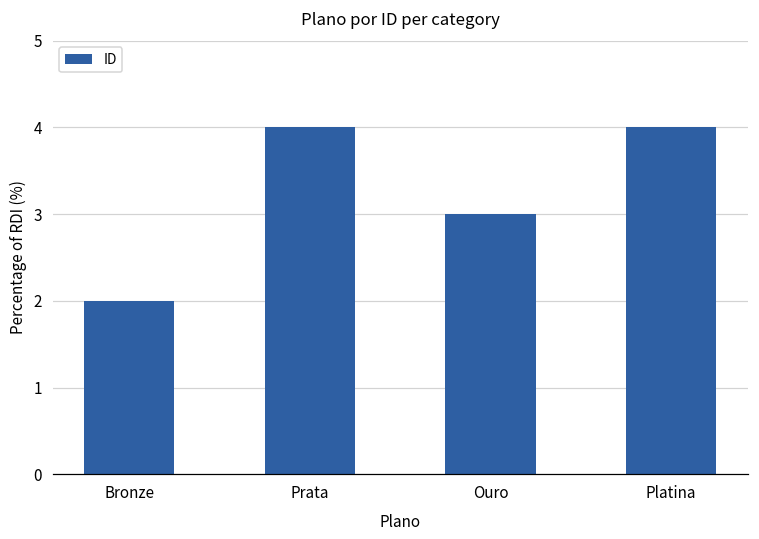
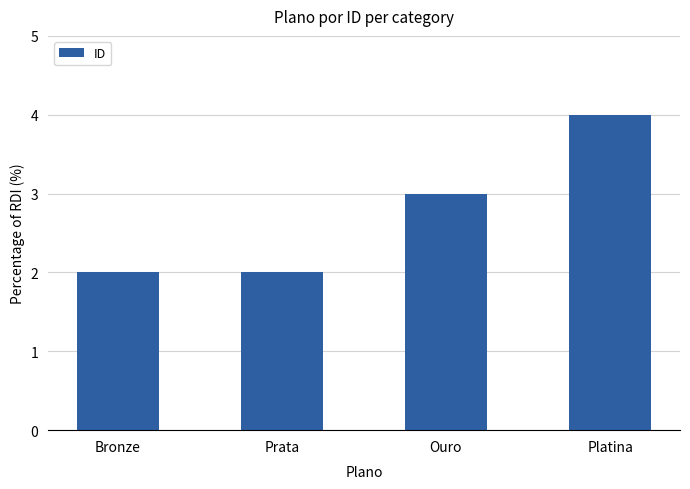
Prata: 4 -> 2
